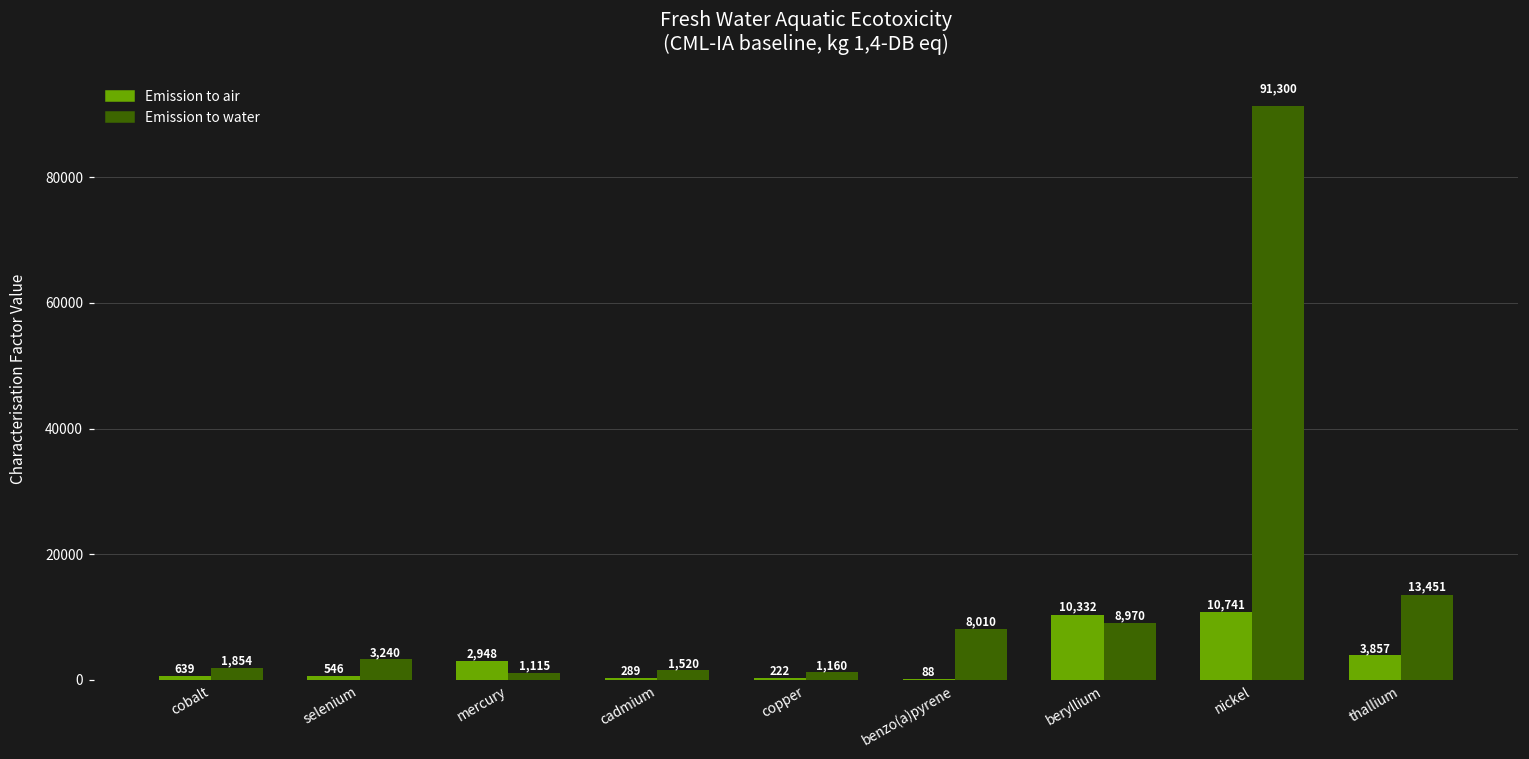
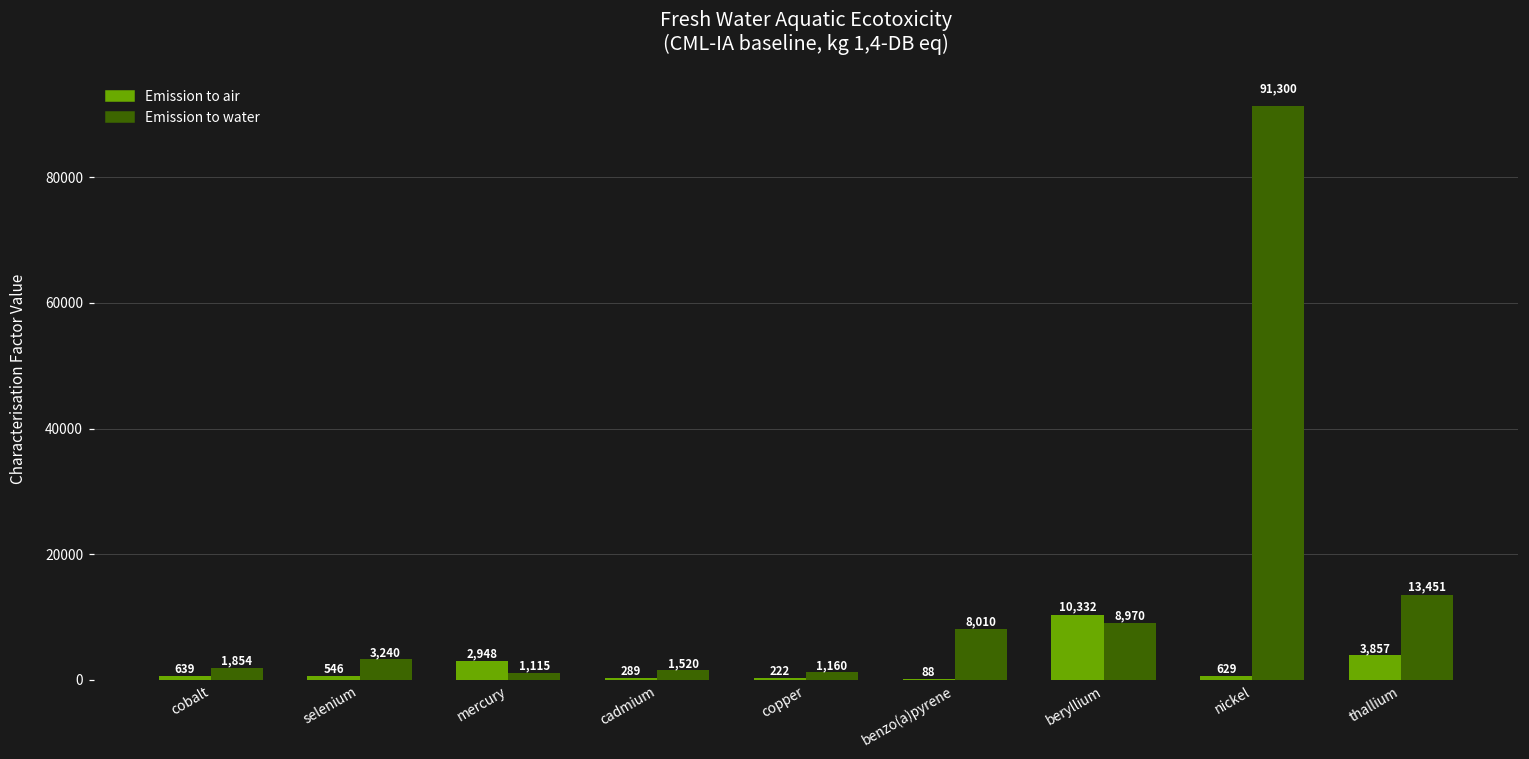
Emission to air, nickel: 10,741 -> 629
